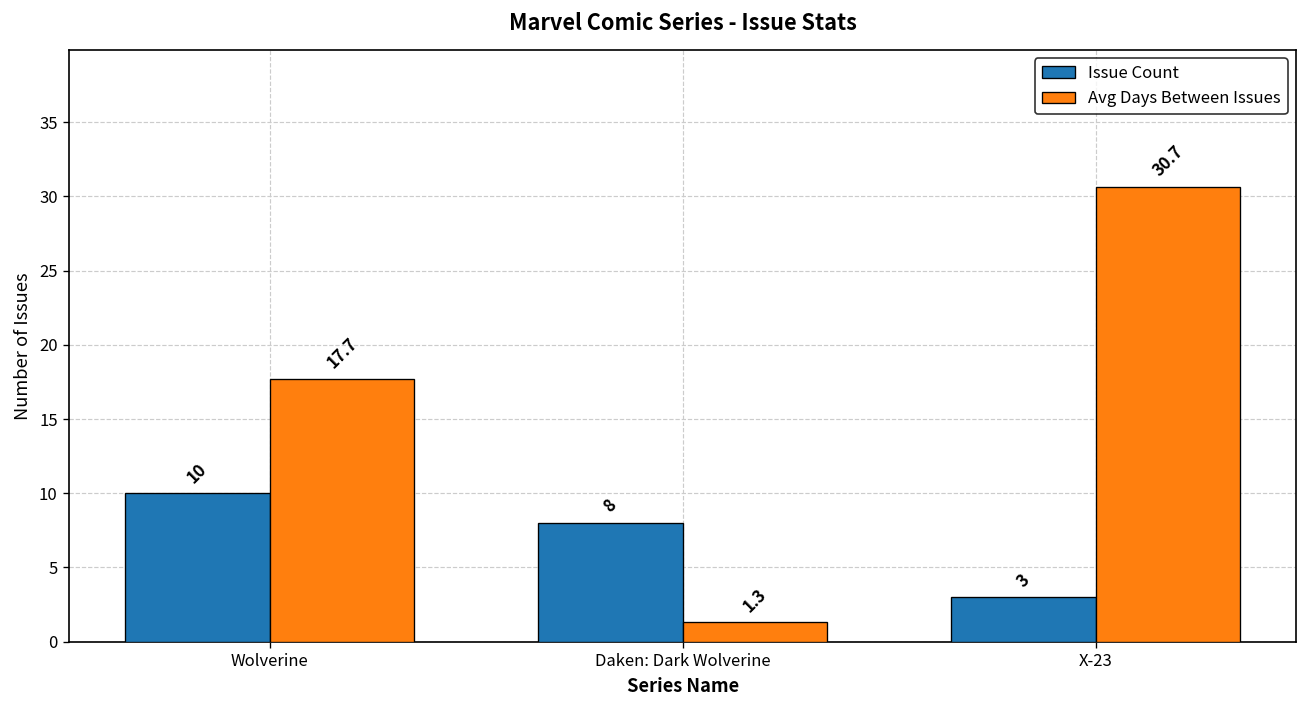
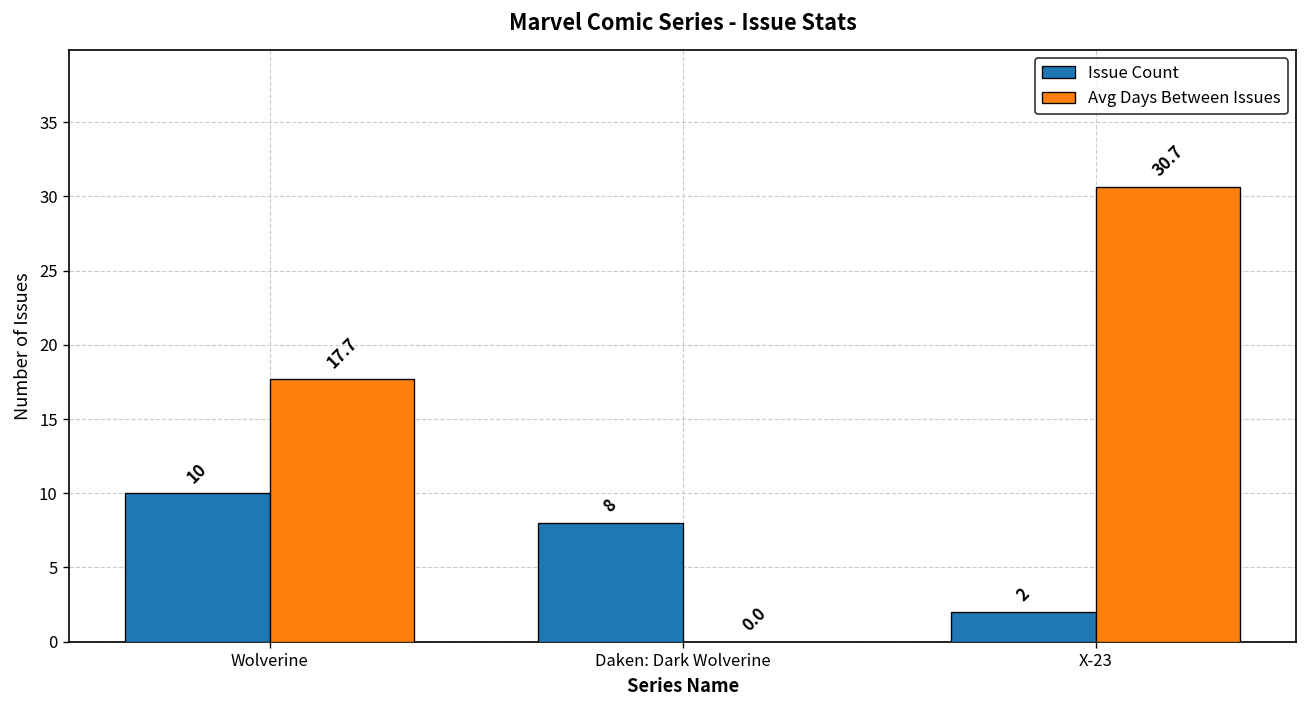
Avg Days Between Issues, Daken: Dark Wolverine: 1.3 -> 0.0
Issue Count, X-23: 3 -> 2
